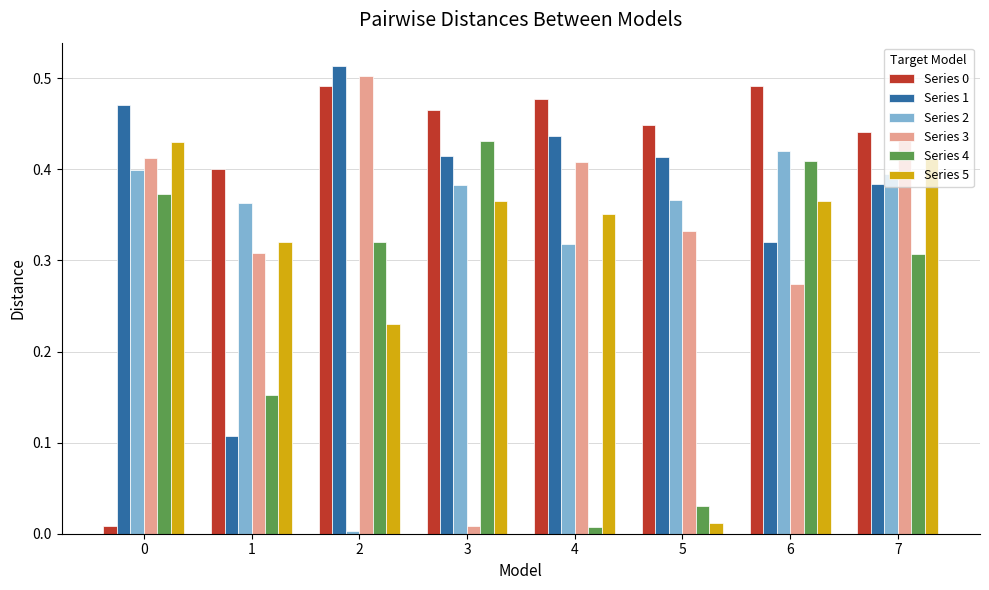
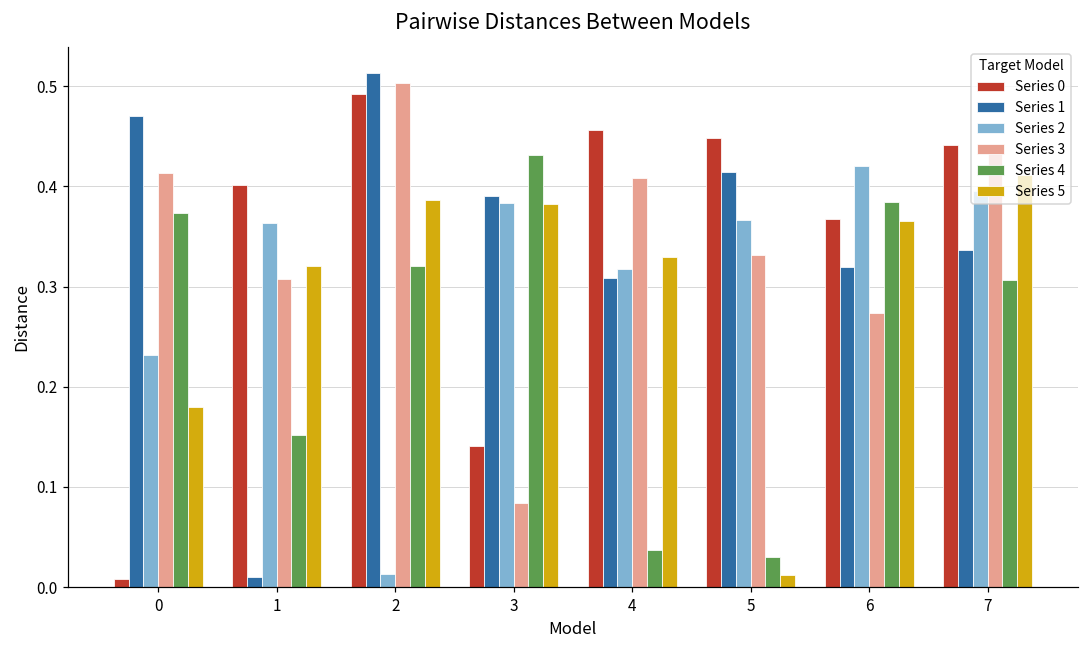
Series 2, 0: 0.40 -> 0.23
Series 5, 0: 0.43 -> 0.18
Series 1, 1: 0.11 -> 0.01
Series 2, 2: 0.00 -> 0.01
Series 5, 2: 0.23 -> 0.39
Series 0, 3: 0.47 -> 0.14
Series 1, 3: 0.42 -> 0.39
Series 3, 3: 0.01 -> 0.08
Series 5, 3: 0.37 -> 0.38
Series 0, 4: 0.48 -> 0.46
Series 1, 4: 0.44 -> 0.31
Series 4, 4: 0.01 -> 0.04
Series 5, 4: 0.35 -> 0.33
Series 0, 6: 0.49 -> 0.37
Series 4, 6: 0.41 -> 0.38
Series 1, 7: 0.38 -> 0.34
